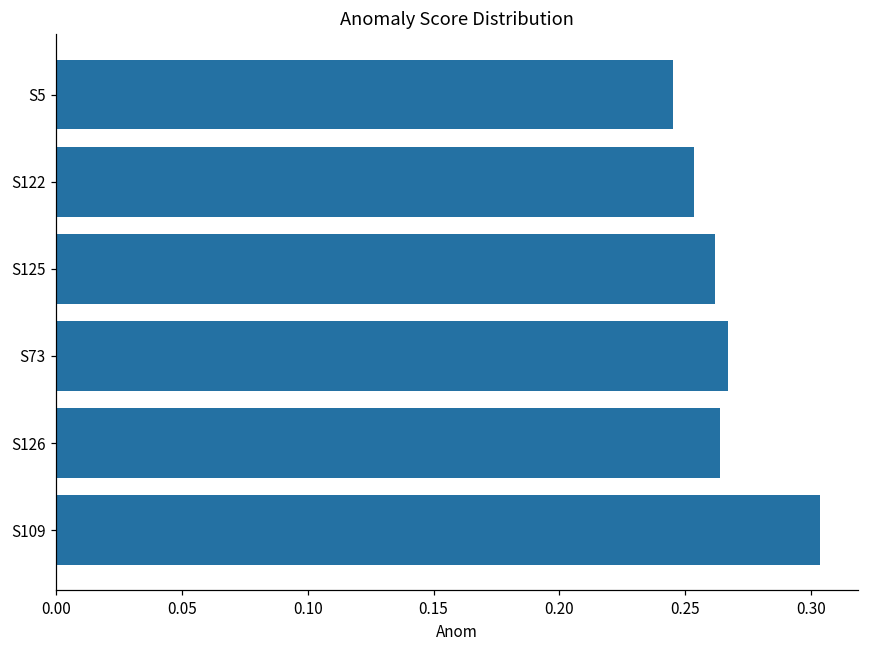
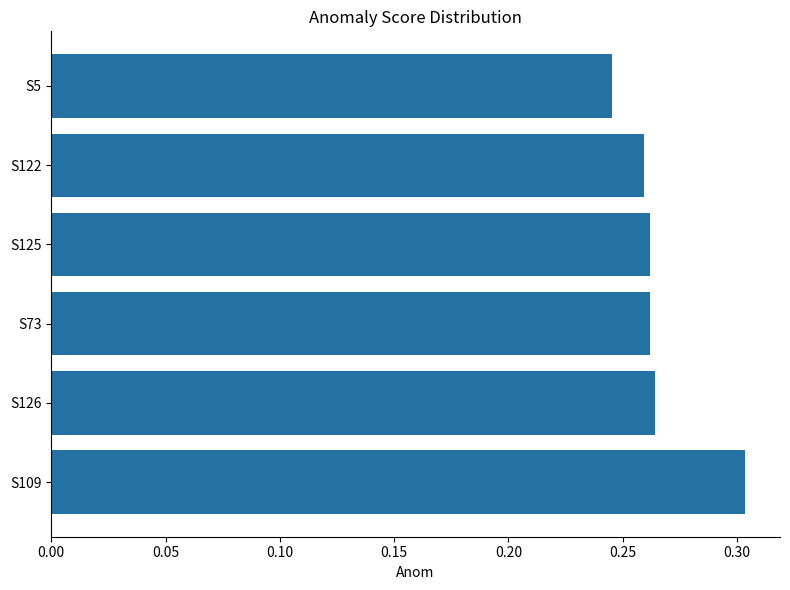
S122: 0.254 -> 0.259
S73: 0.267 -> 0.262
